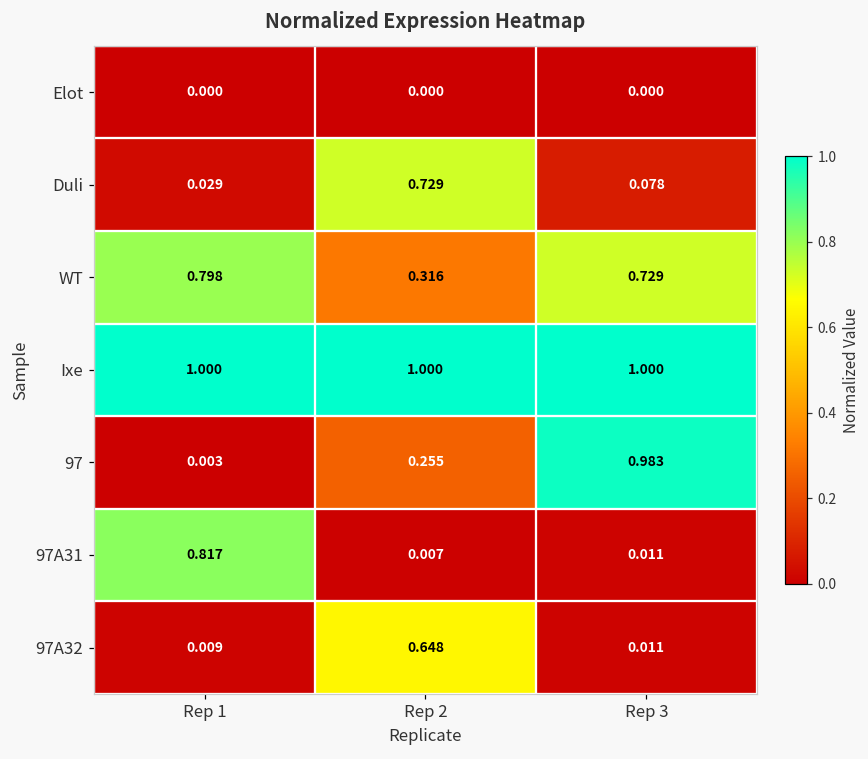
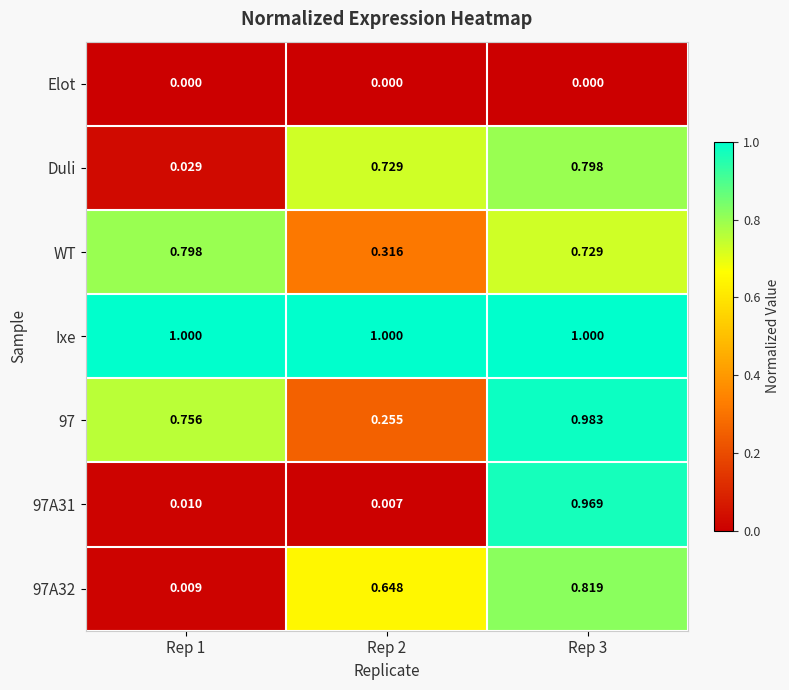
Duli, Rep 3: 0.078 -> 0.798
97, Rep 1: 0.003 -> 0.756
97A31, Rep 1: 0.817 -> 0.010
97A31, Rep 3: 0.011 -> 0.969
97A32, Rep 3: 0.011 -> 0.819
